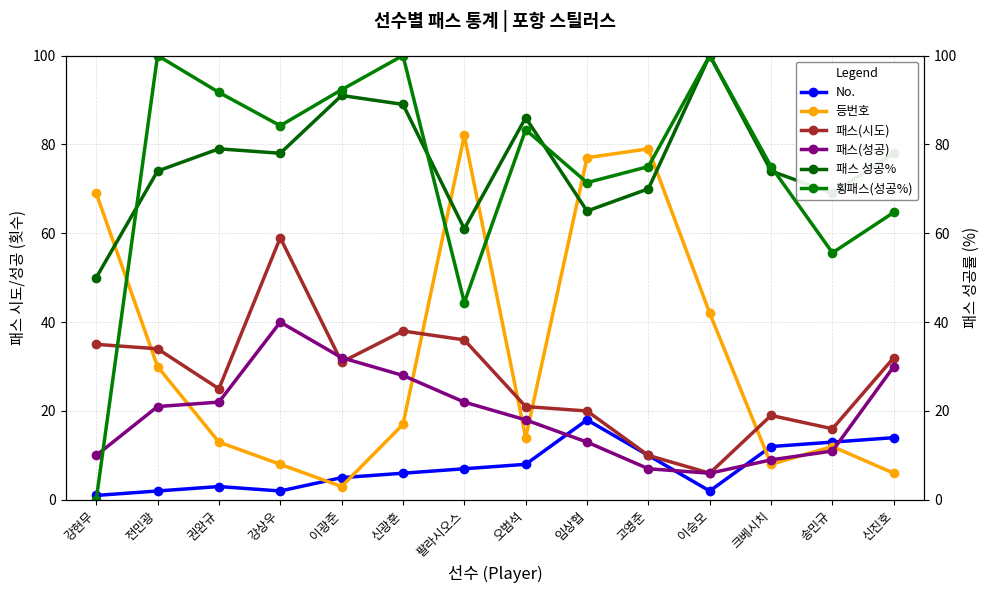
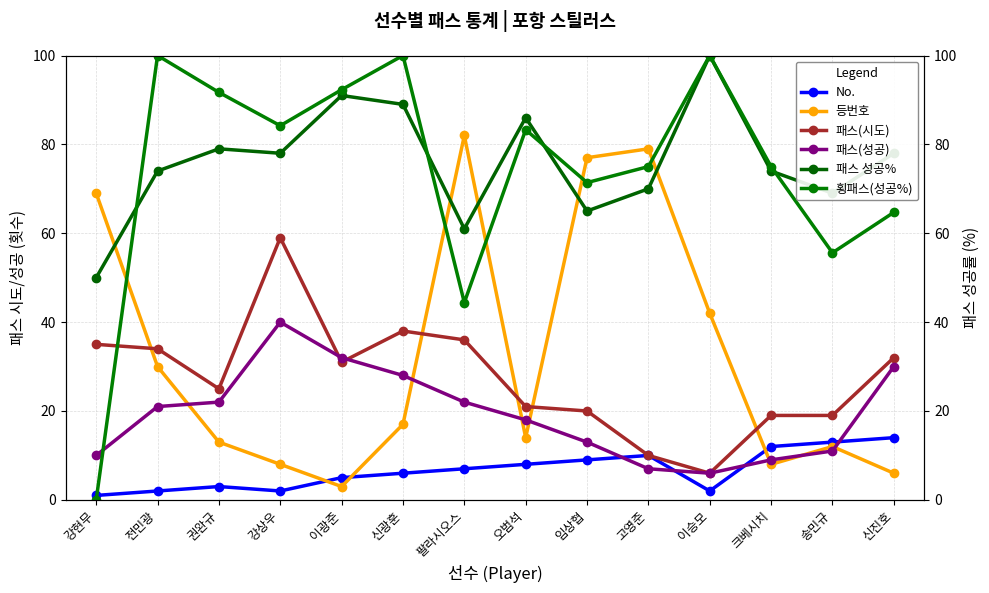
No., 임상협: 18 -> 9
패스(시도), 송민규: 16 -> 19
